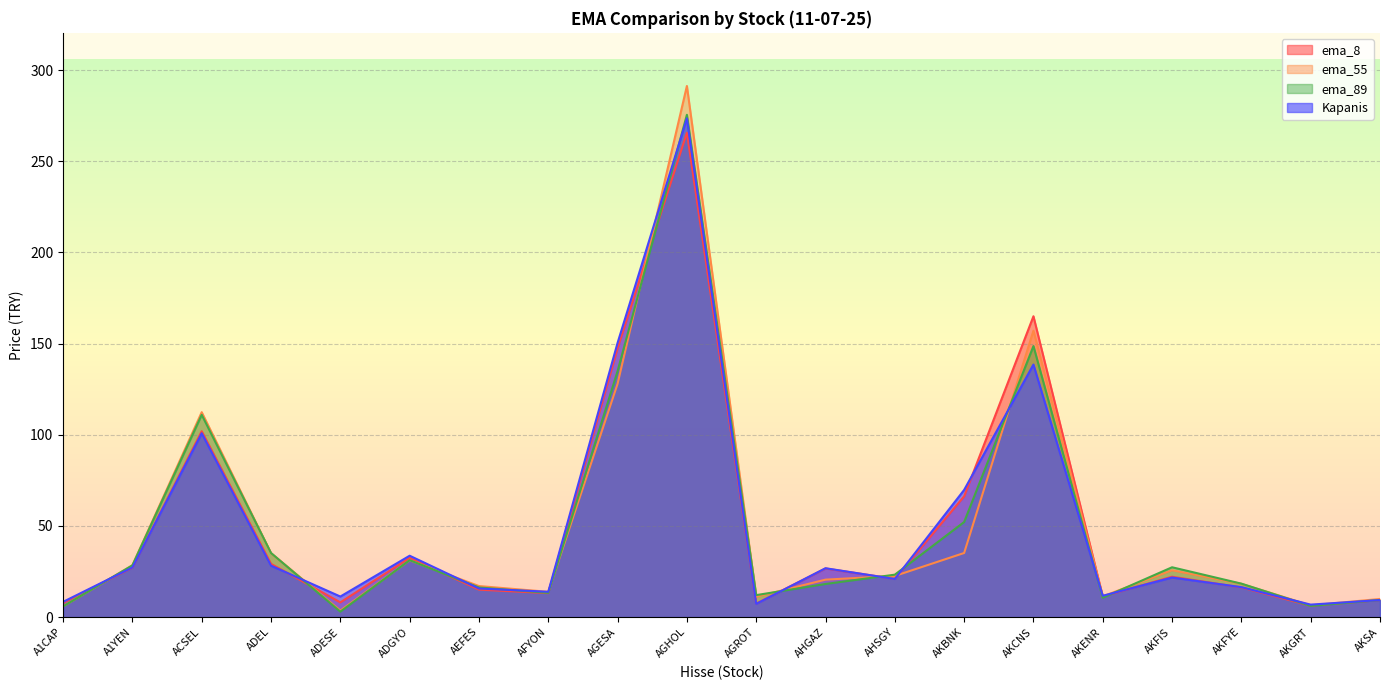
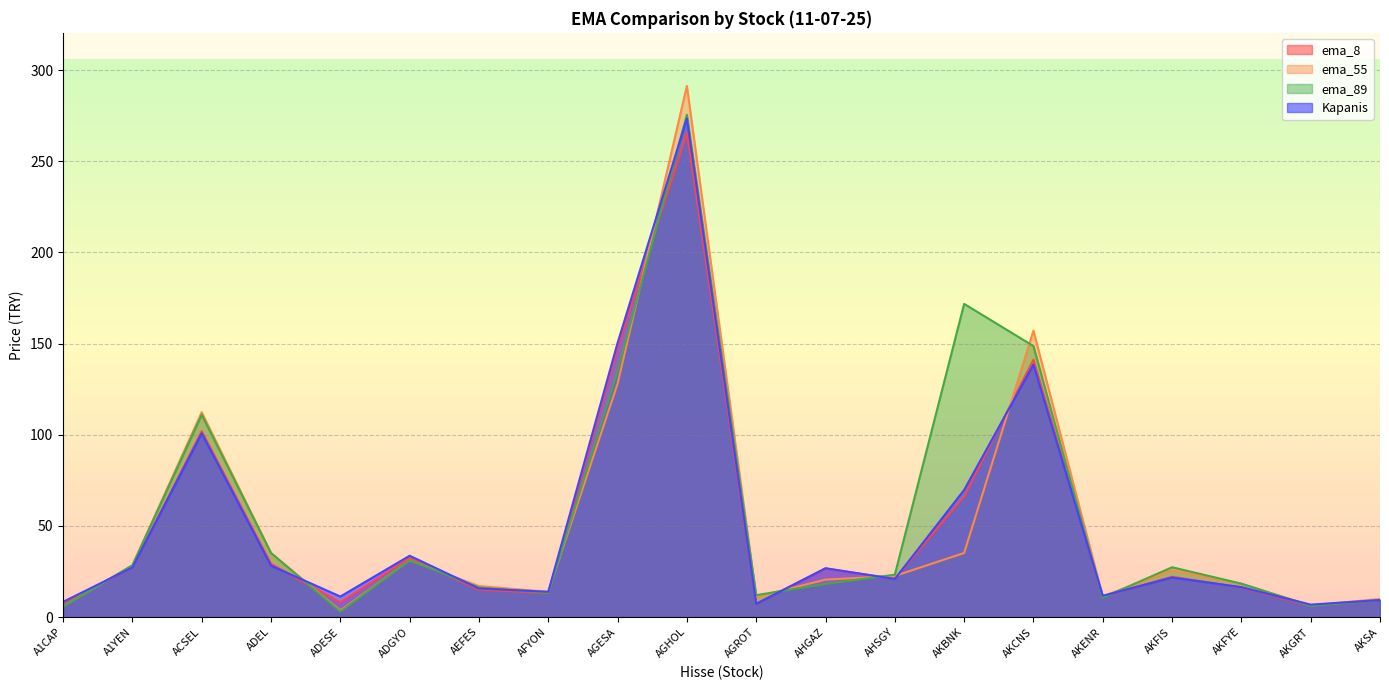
ema_89, AKBNK: 52 -> 172
ema_8, AKCNS: 165 -> 141
